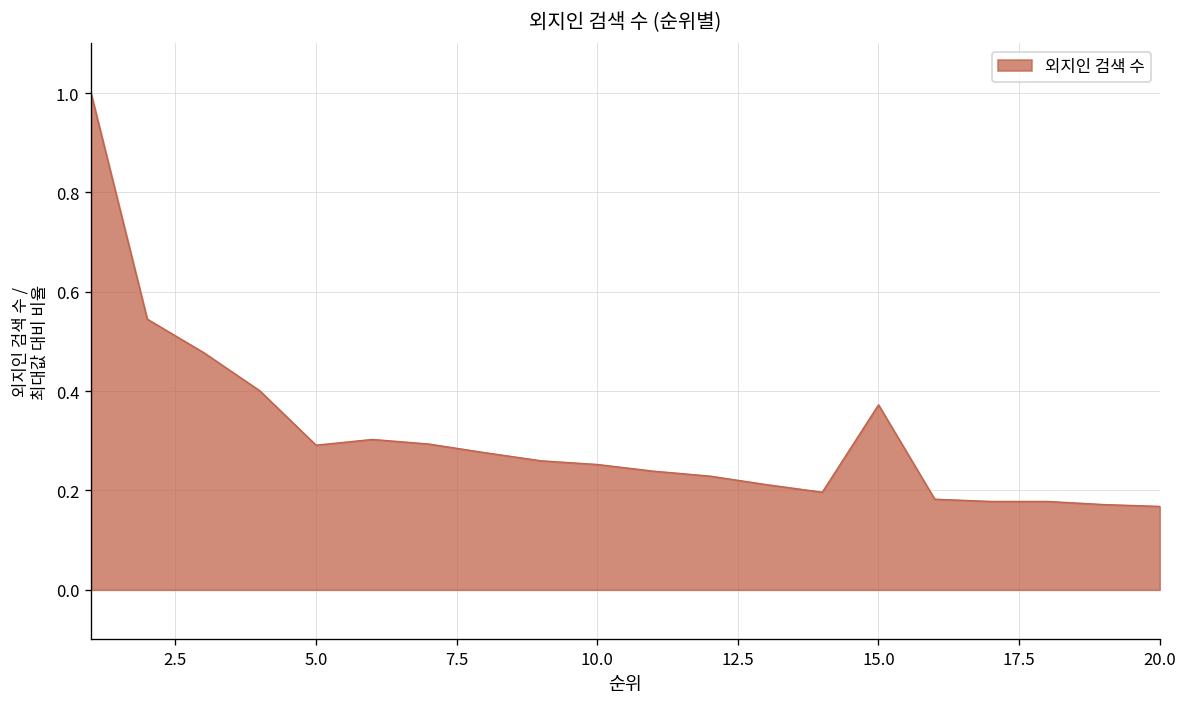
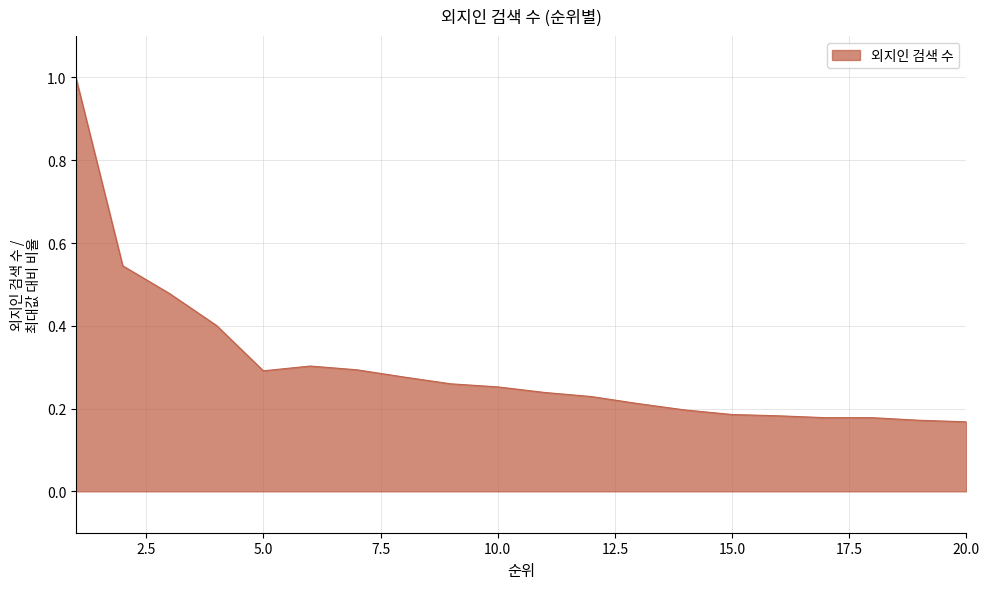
15.0: 0.37 -> 0.19
